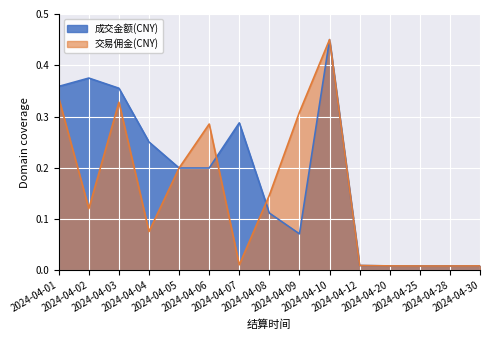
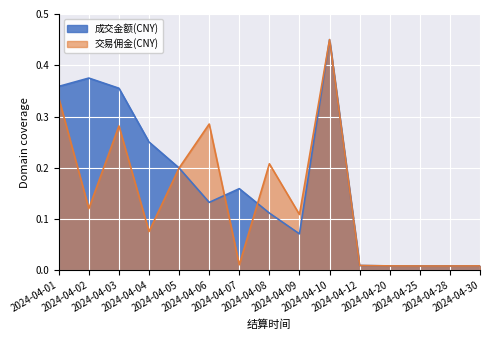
交易佣金(CNY), 2024-04-03: 0.33 -> 0.28
成交金额(CNY), 2024-04-06: 0.20 -> 0.13
成交金额(CNY), 2024-04-07: 0.29 -> 0.16
交易佣金(CNY), 2024-04-08: 0.15 -> 0.21
交易佣金(CNY), 2024-04-09: 0.31 -> 0.11
